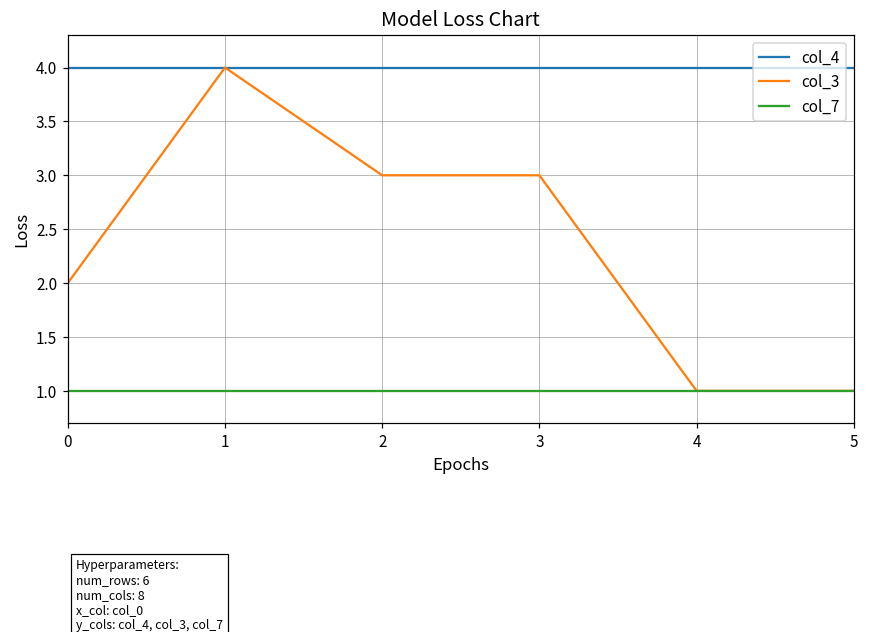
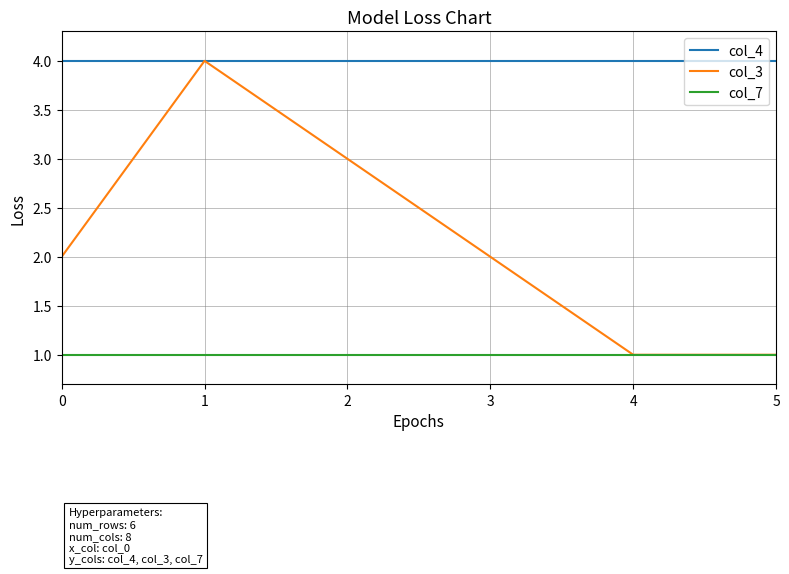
col_3, 3: 3 -> 2
